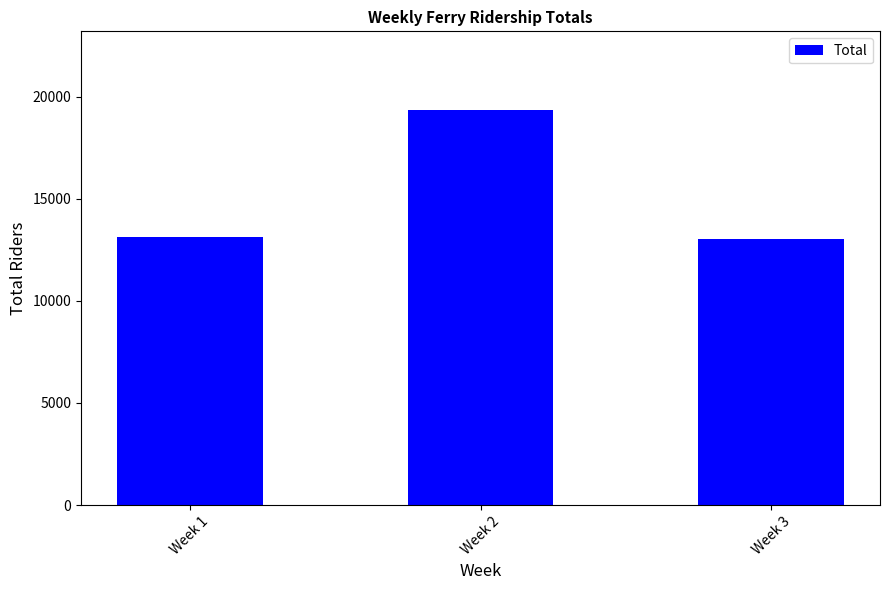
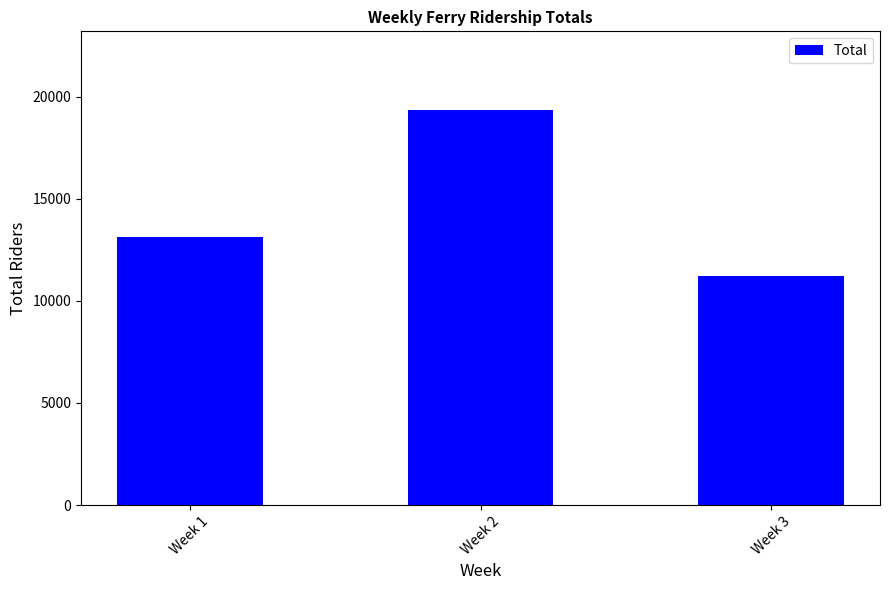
Week 3: 13000 -> 11200
